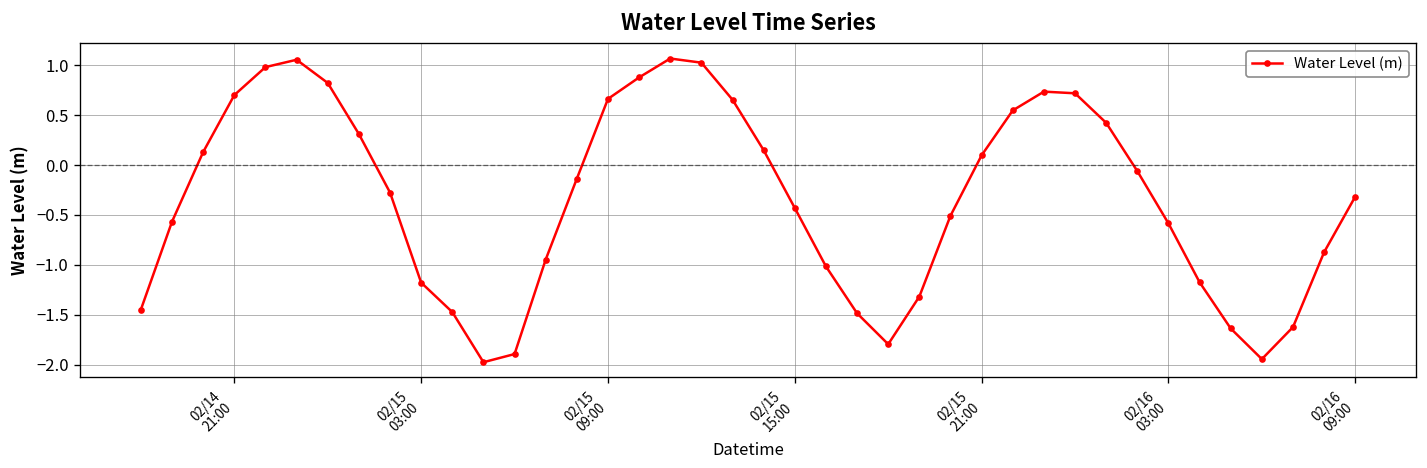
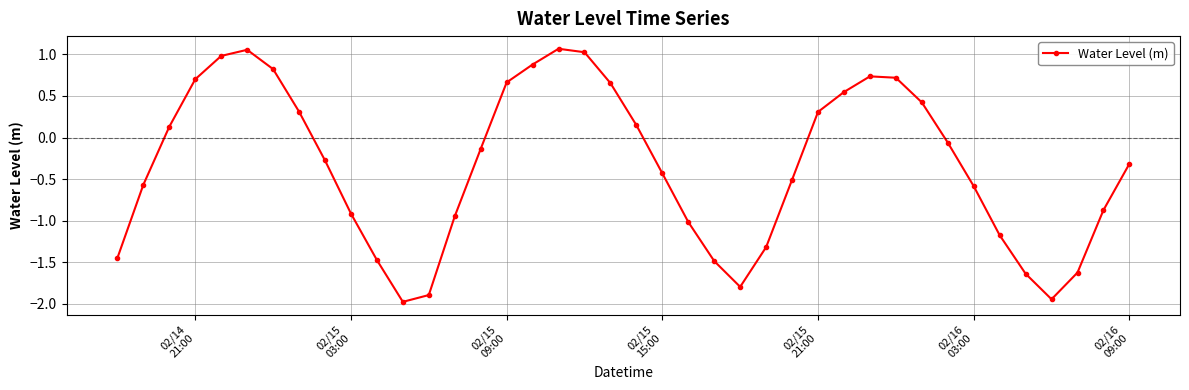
02/15 03:00: -1.2 -> -0.9
02/15 21:00: 0.1 -> 0.3
